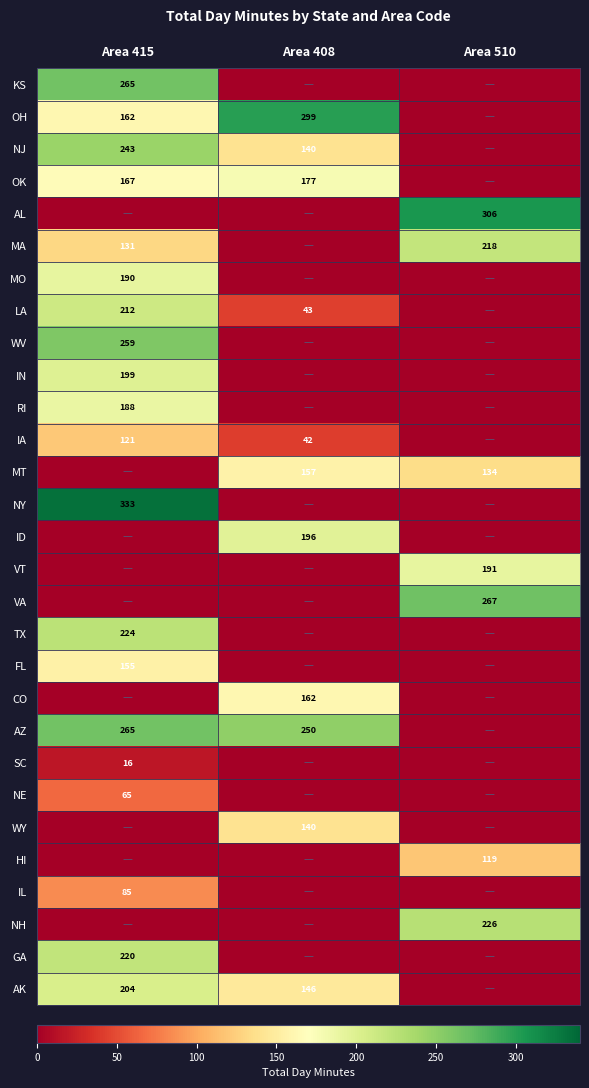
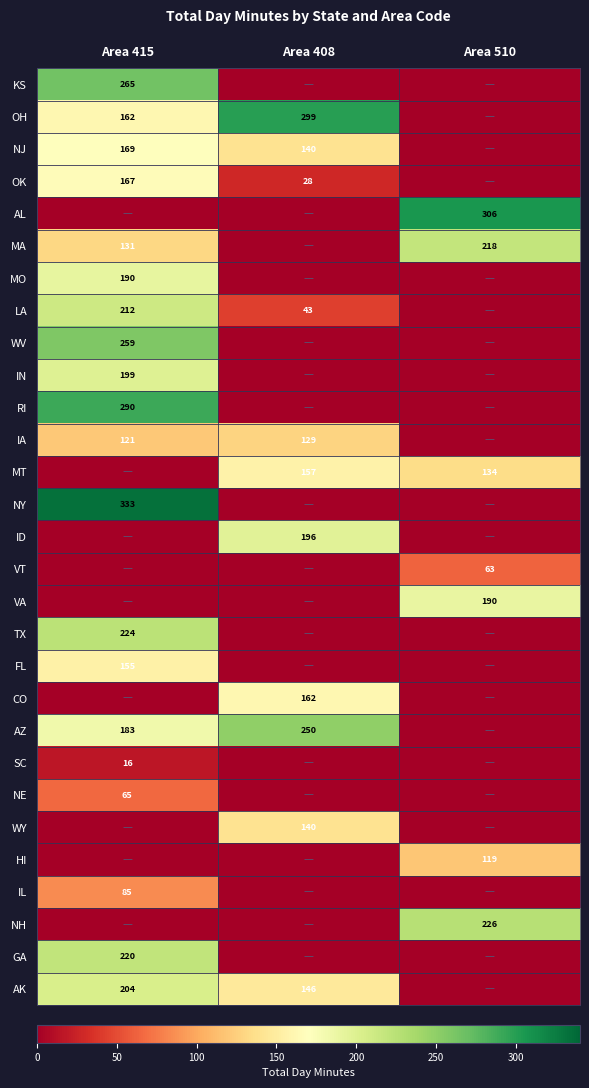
NJ, Area 415: 243 -> 169
OK, Area 408: 177 -> 28
RI, Area 415: 188 -> 290
IA, Area 408: 42 -> 129
VT, Area 510: 191 -> 63
VA, Area 510: 267 -> 190
AZ, Area 415: 265 -> 183
